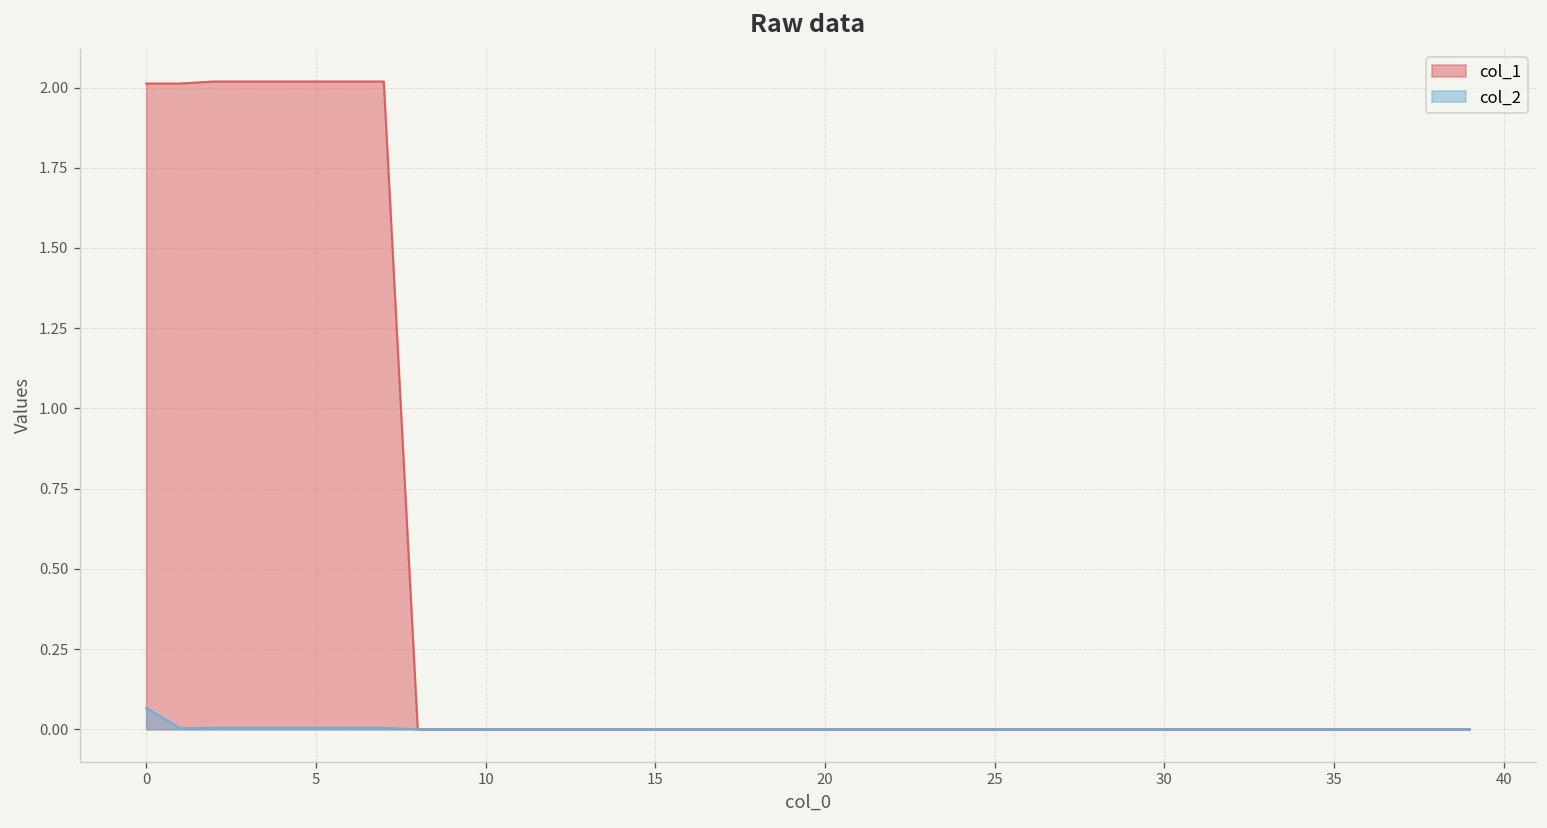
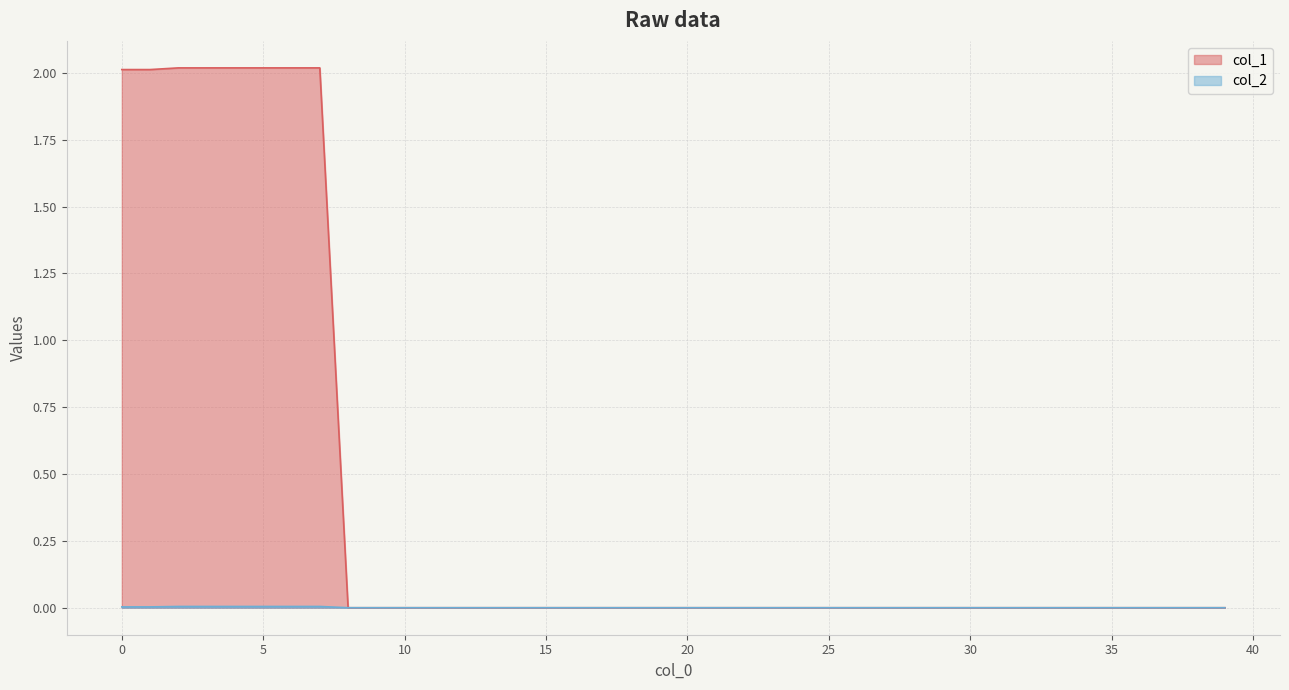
col_2, 0: 0.07 -> 0.00
